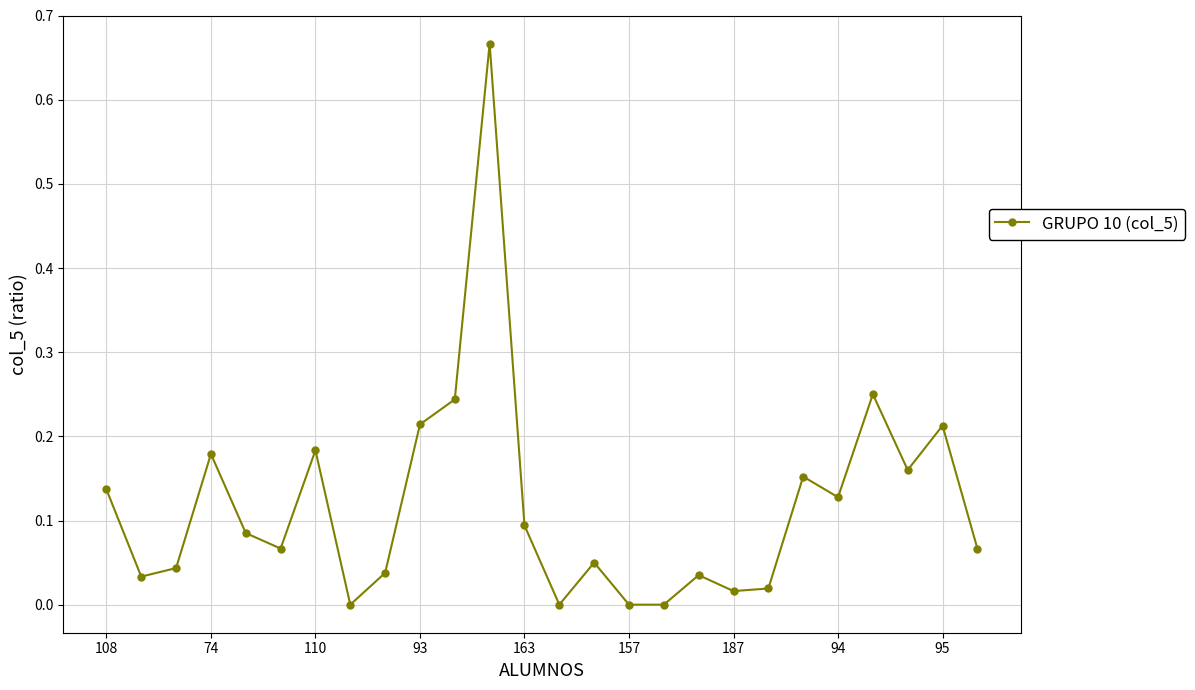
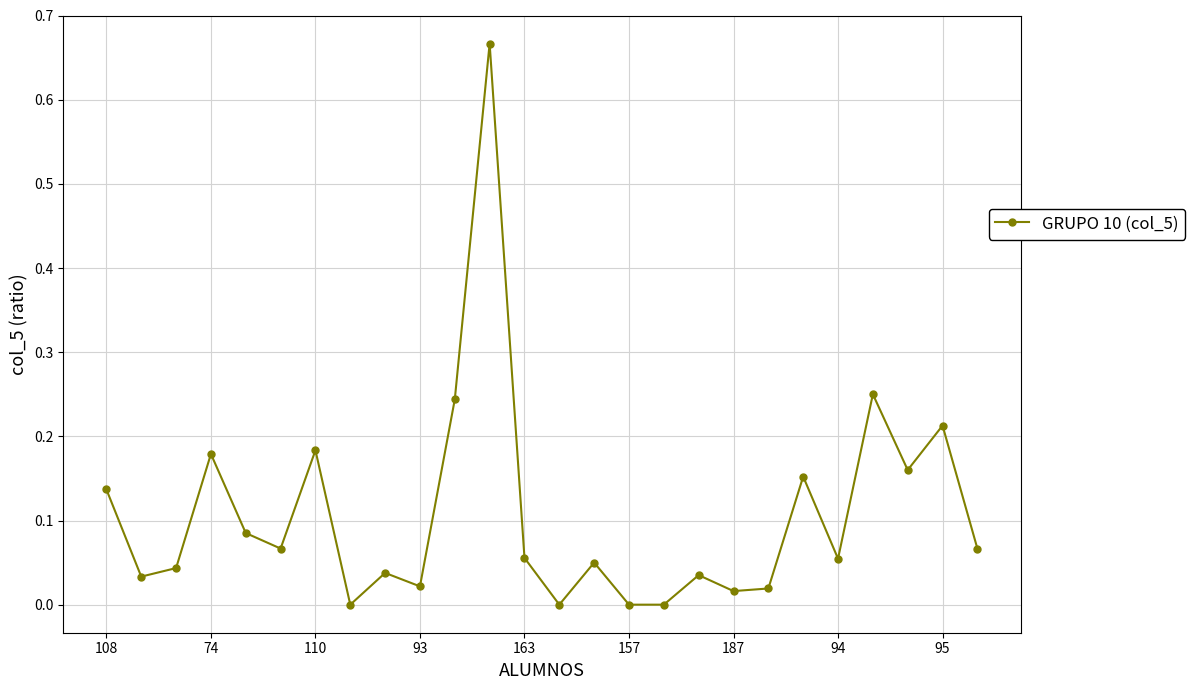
93: 0.21 -> 0.02
163: 0.09 -> 0.06
94: 0.13 -> 0.05
